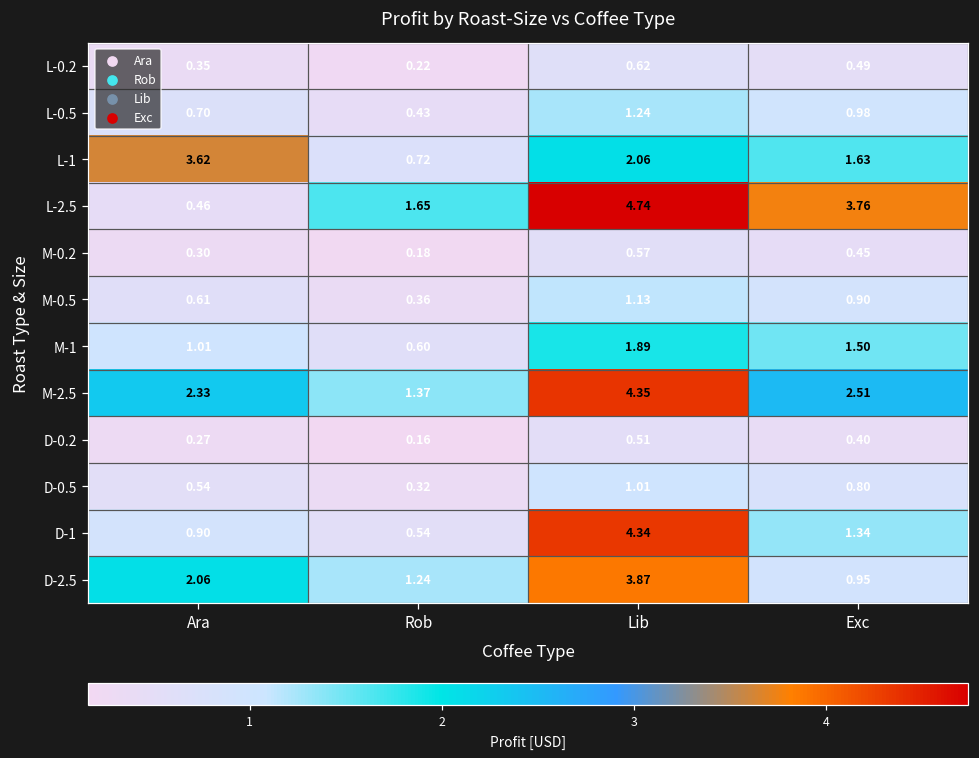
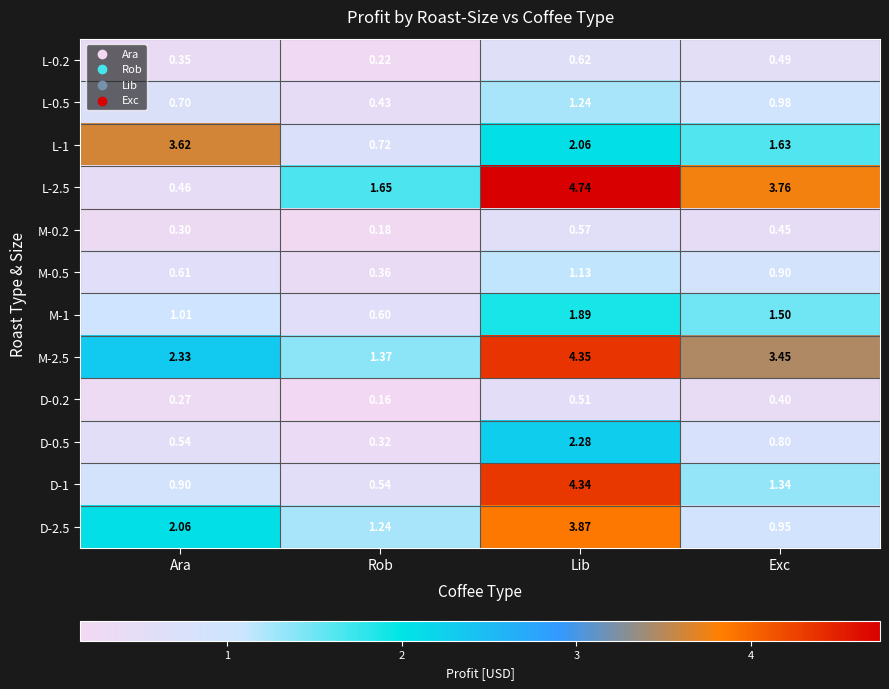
M-2.5, Exc: 2.51 -> 3.45
D-0.5, Lib: 1.01 -> 2.28
